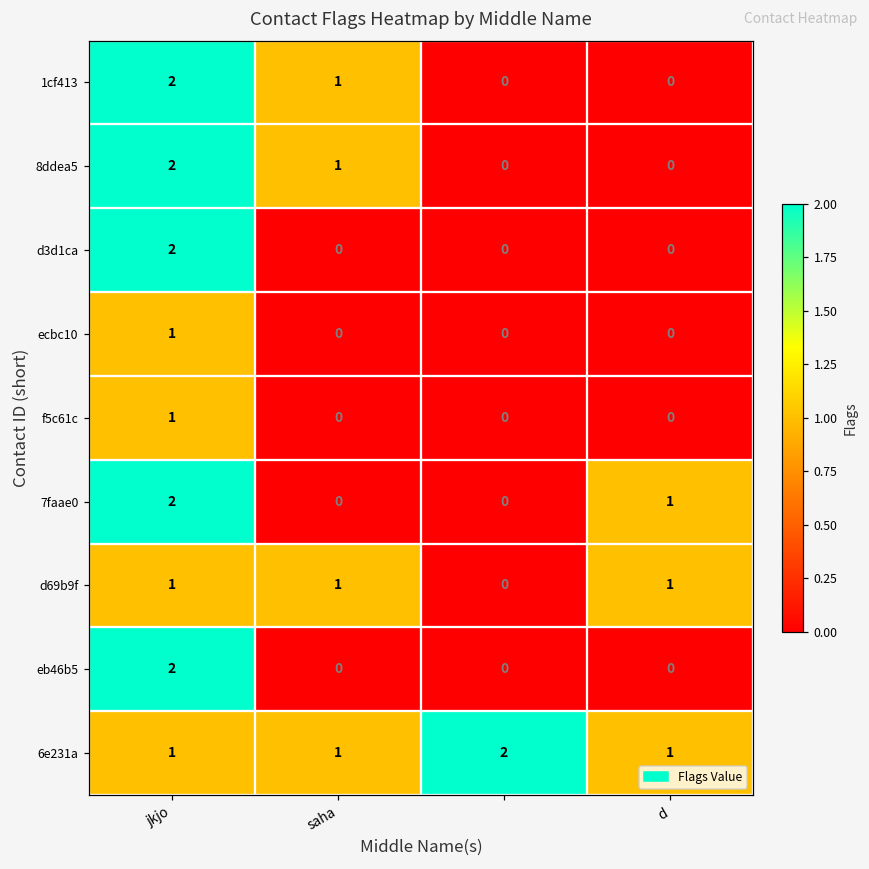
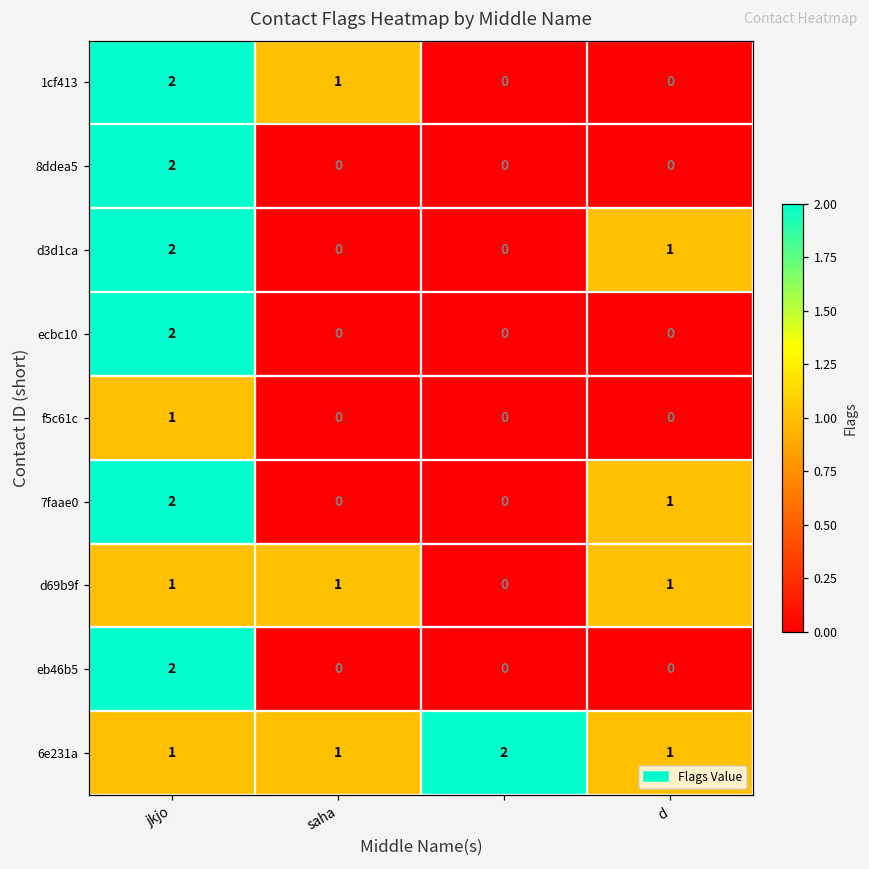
8ddea5, saha: 1 -> 0
d3d1ca, d: 0 -> 1
ecbc10, jkjo: 1 -> 2
